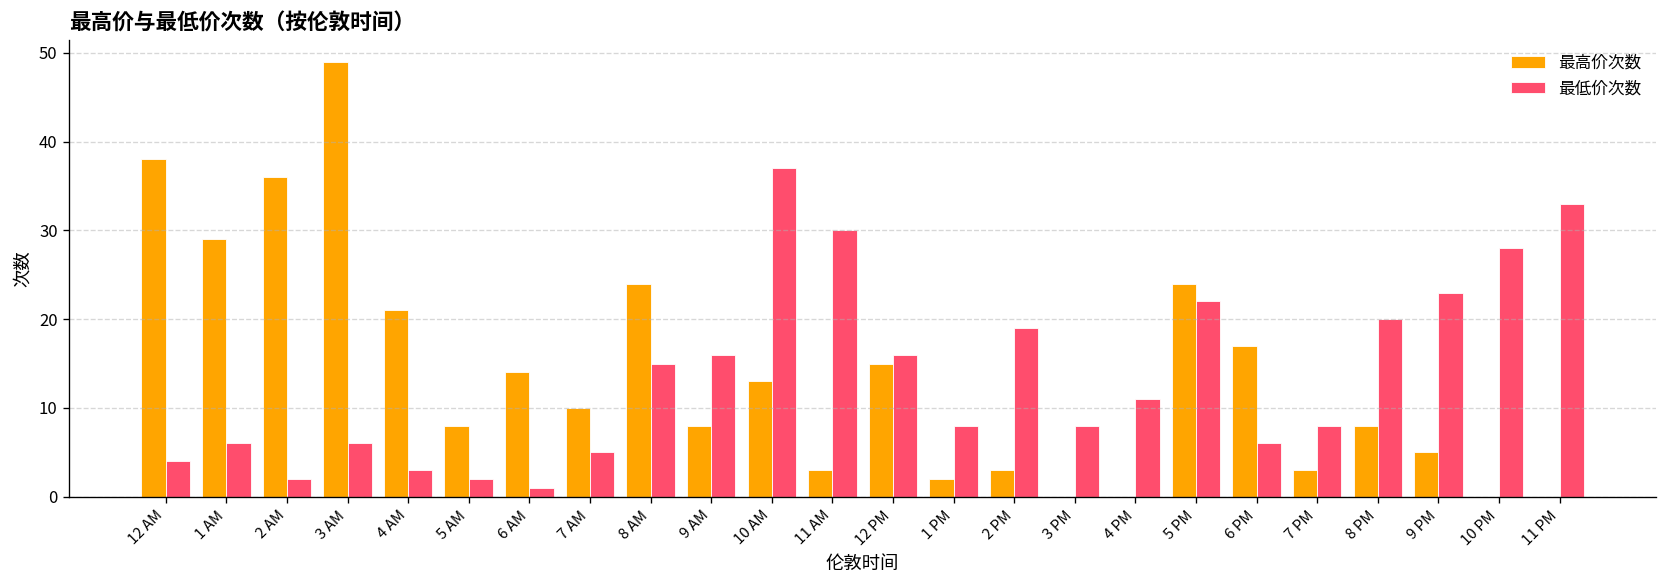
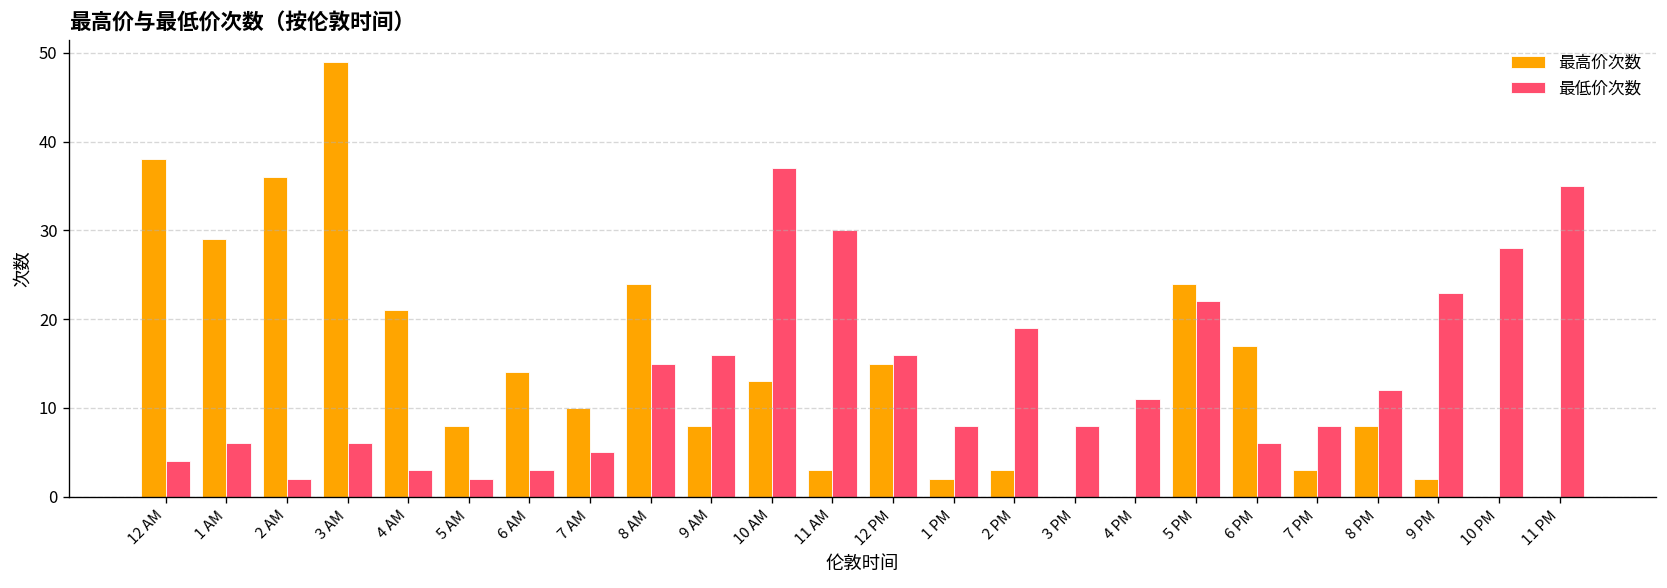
最低价次数, 6 AM: 1 -> 3
最低价次数, 8 PM: 20 -> 12
最高价次数, 9 PM: 5 -> 2
最低价次数, 11 PM: 33 -> 35
